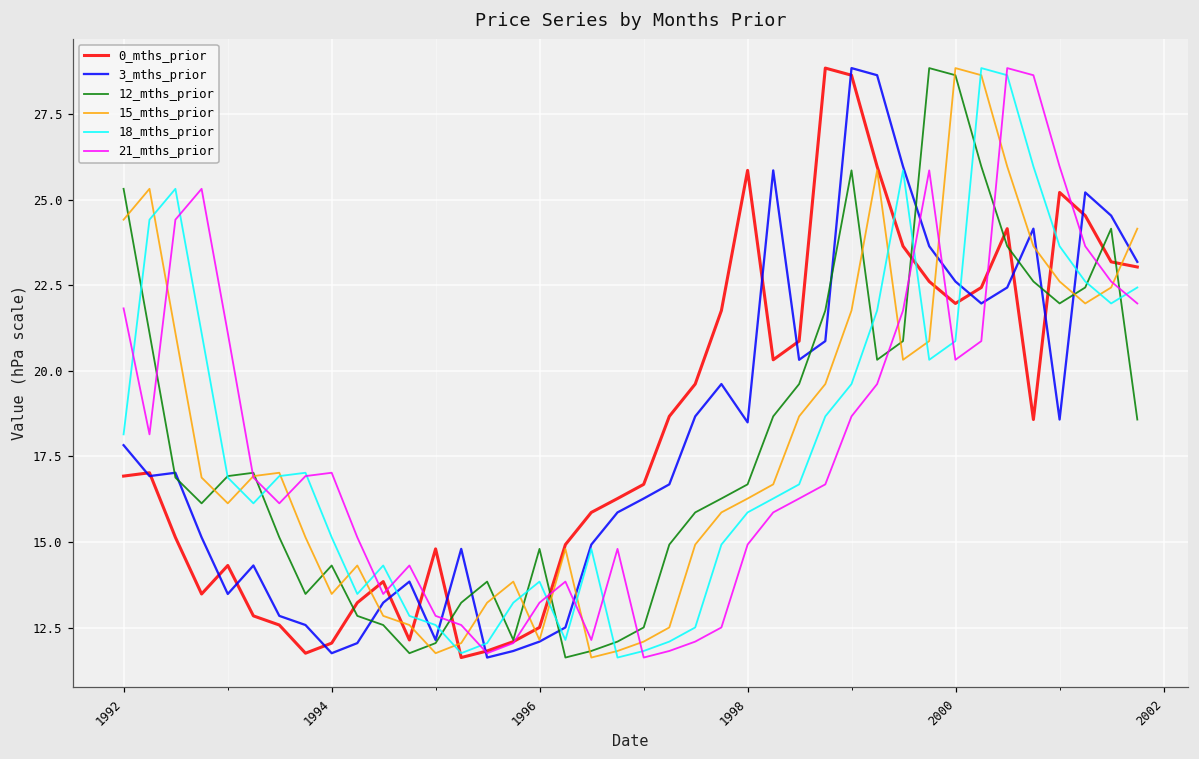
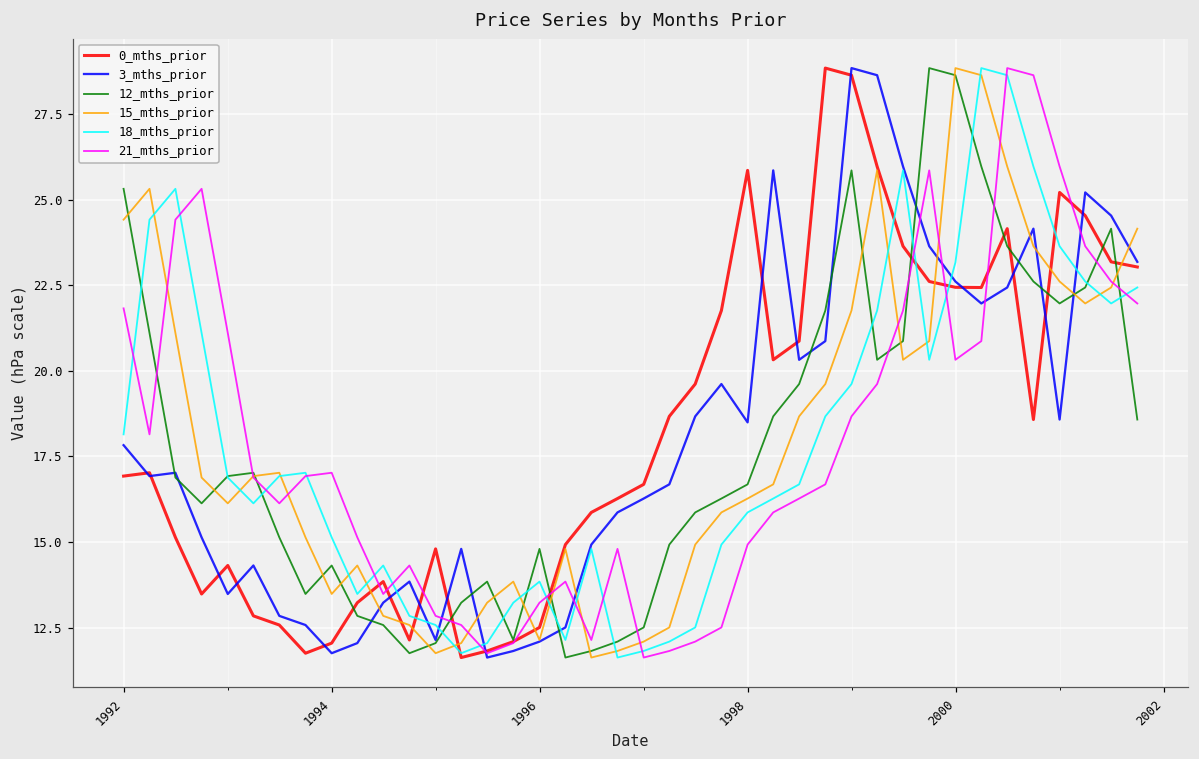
0_mths_prior, 2000: 22.0 -> 22.4
18_mths_prior, 2000: 20.9 -> 23.2
